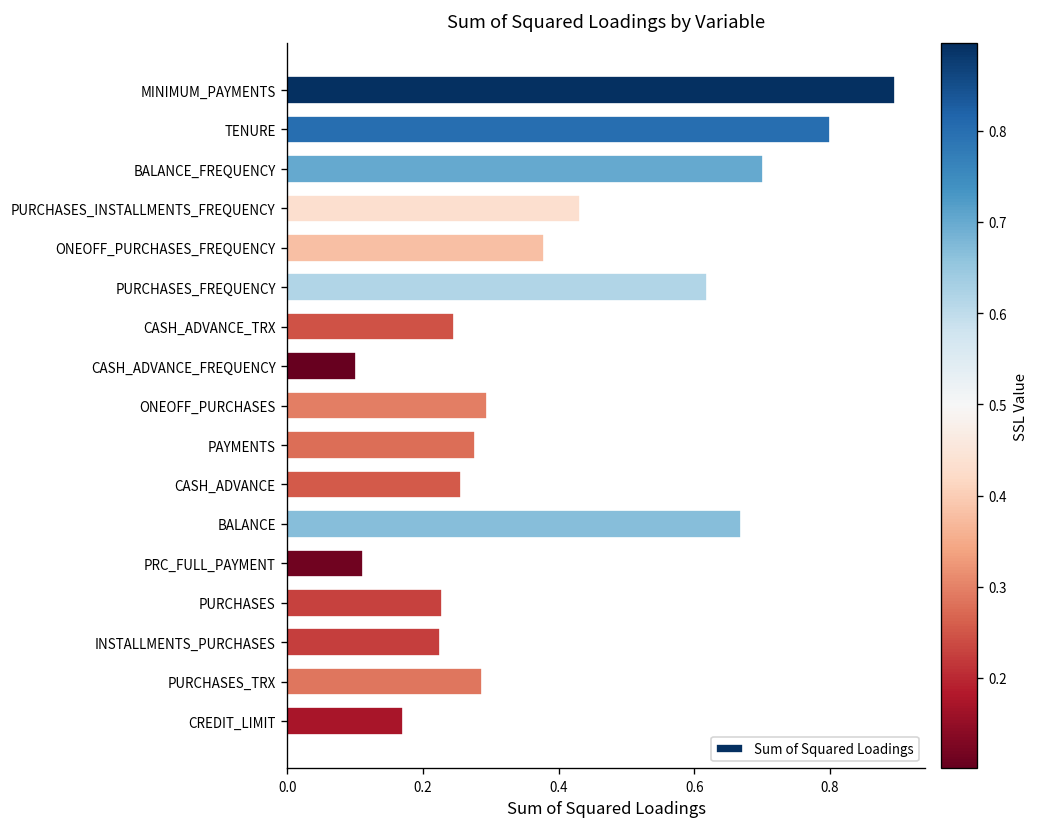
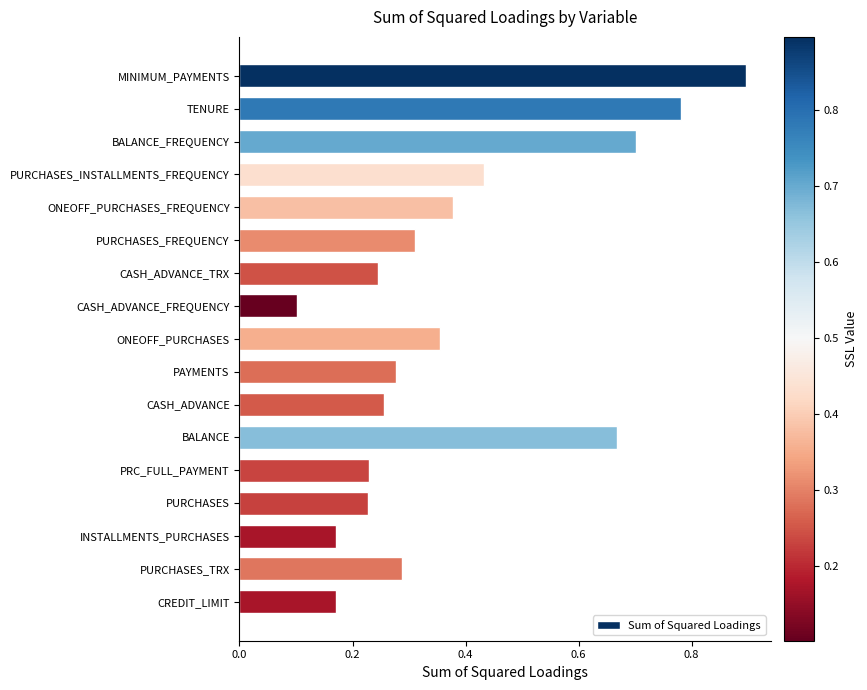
TENURE: 0.80 -> 0.78
PURCHASES_FREQUENCY: 0.62 -> 0.31
ONEOFF_PURCHASES: 0.29 -> 0.35
PRC_FULL_PAYMENT: 0.11 -> 0.23
INSTALLMENTS_PURCHASES: 0.22 -> 0.17
